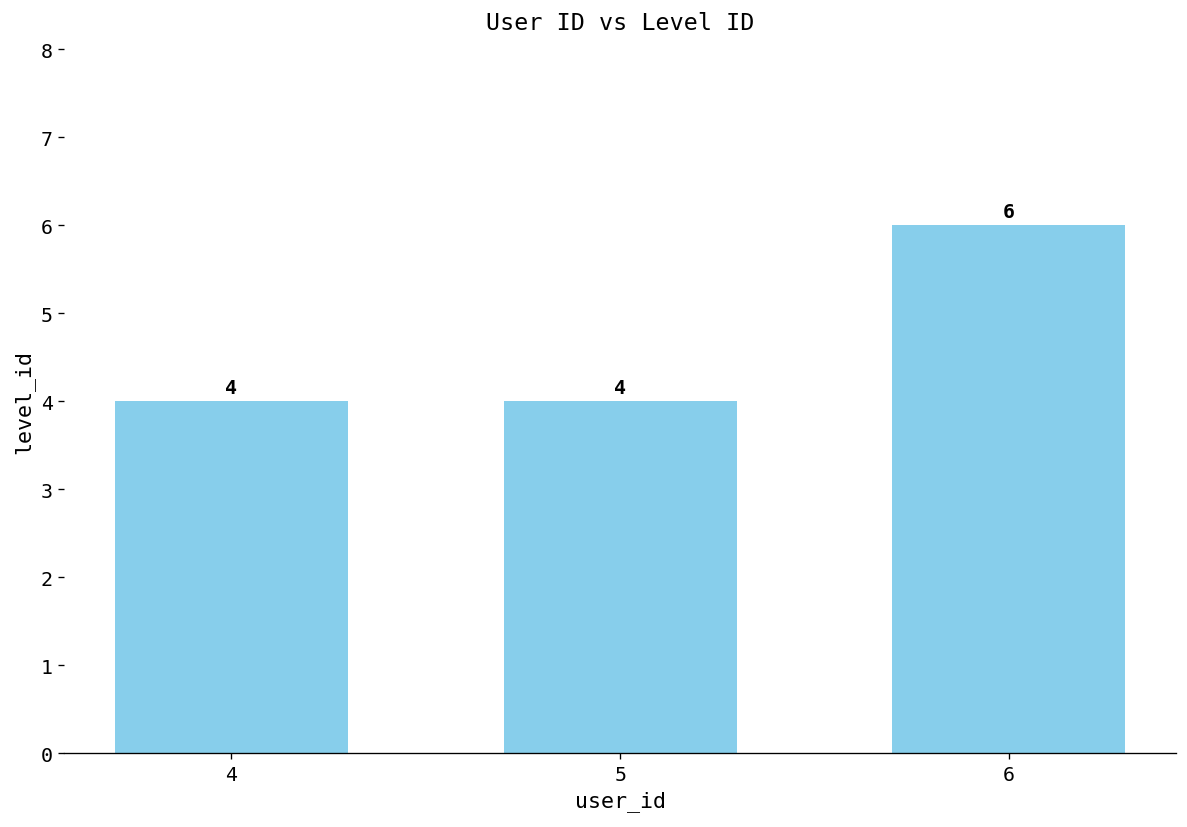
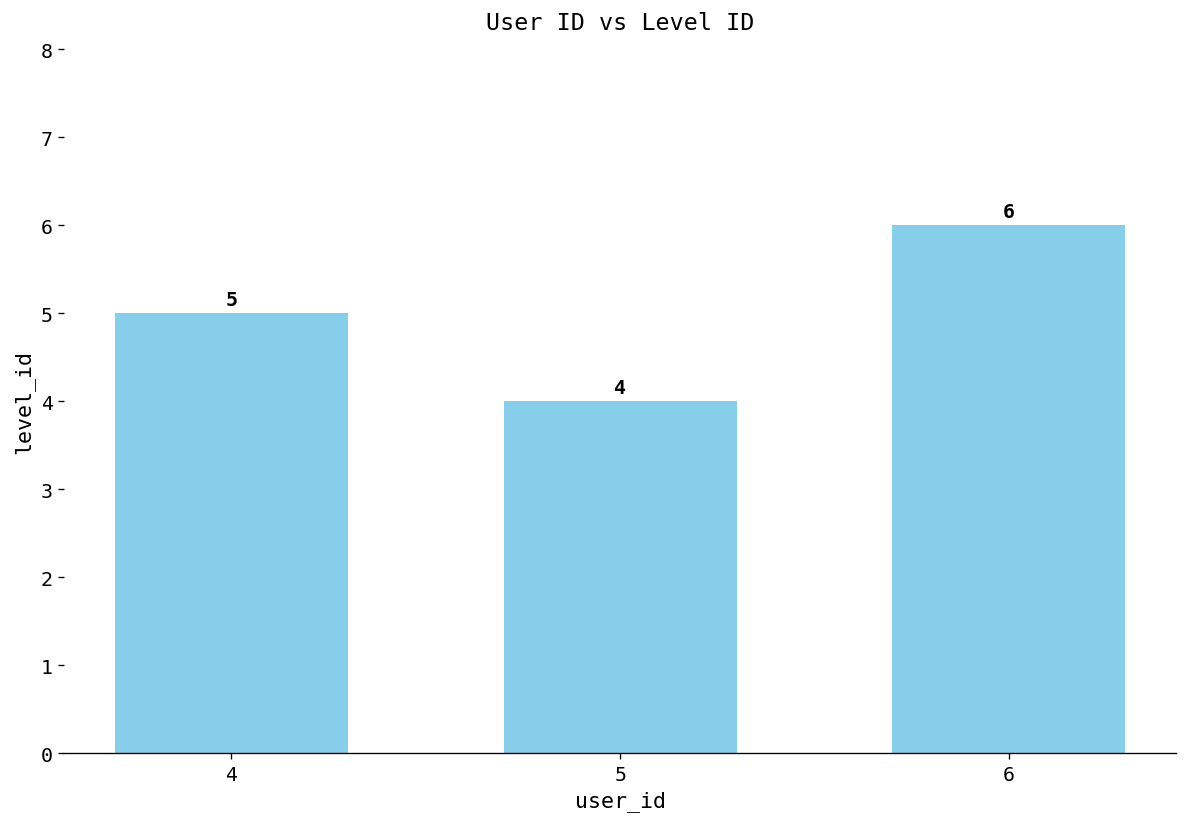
4: 4 -> 5
